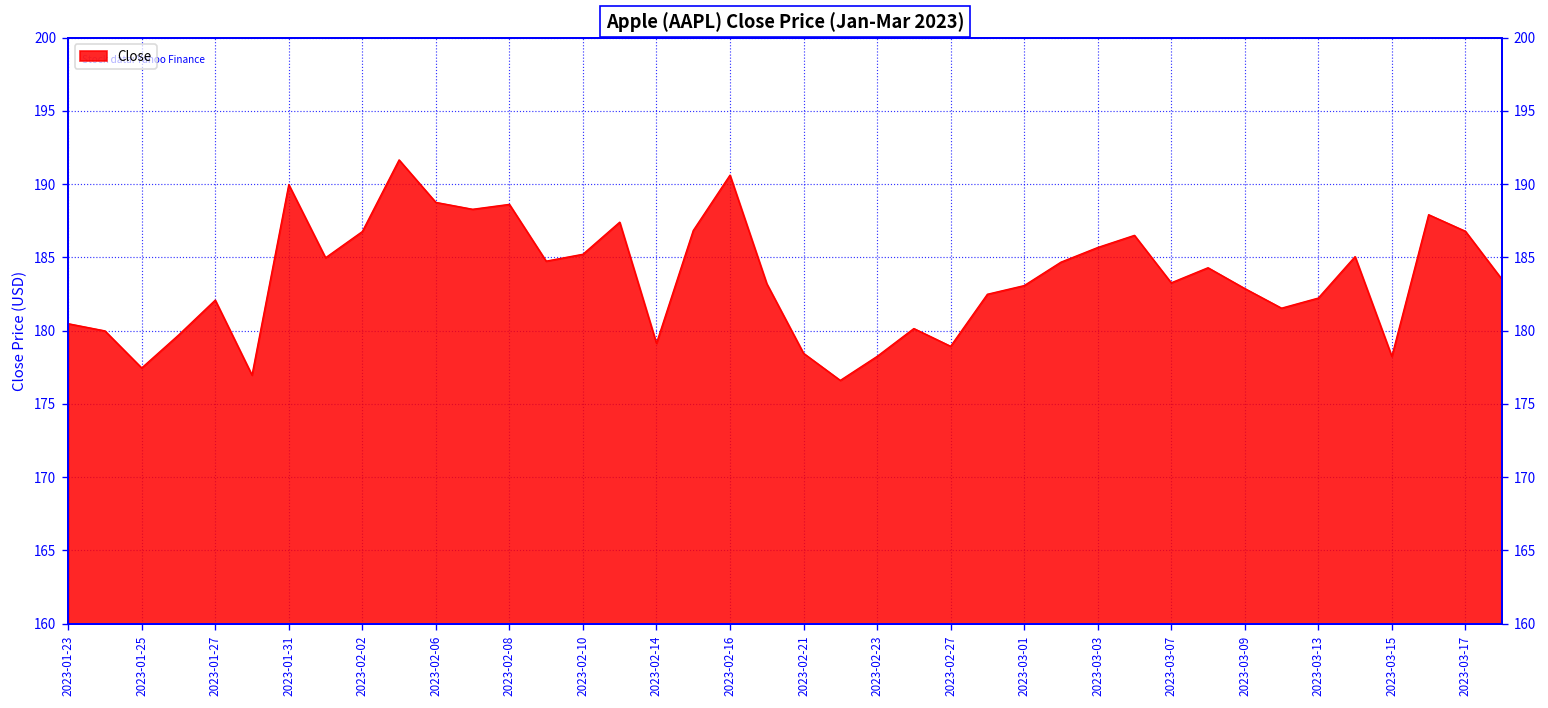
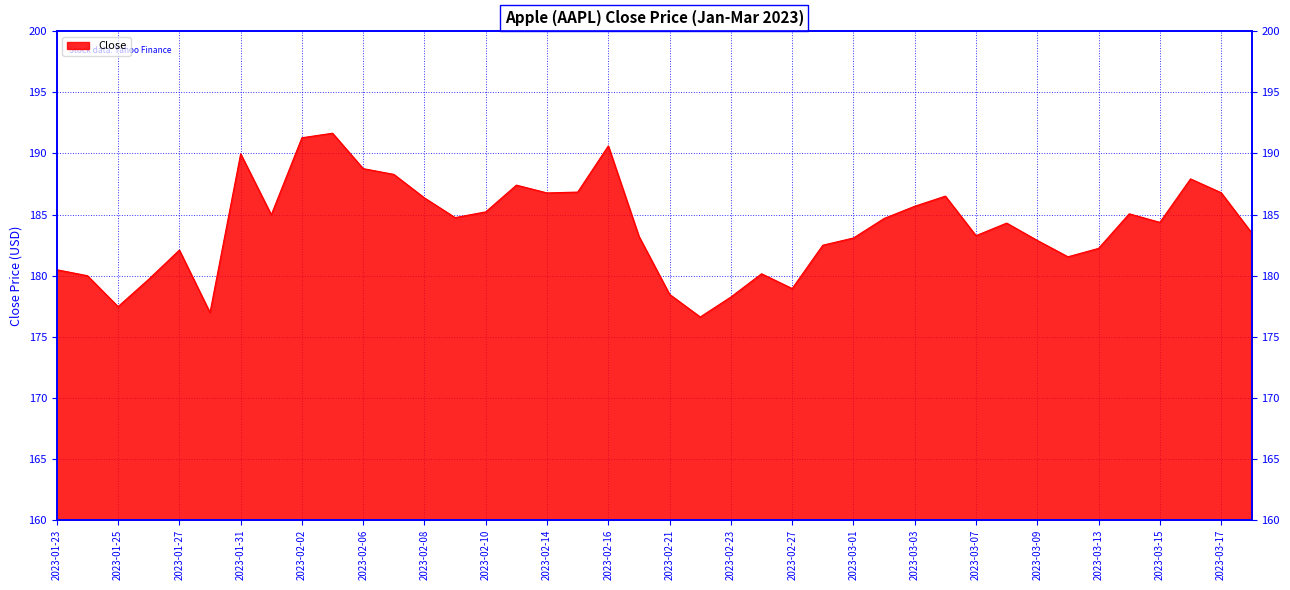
2023-02-02: 186.8 -> 191.3
2023-02-08: 188.6 -> 186.4
2023-02-14: 179.1 -> 186.8
2023-03-15: 178.2 -> 184.4
